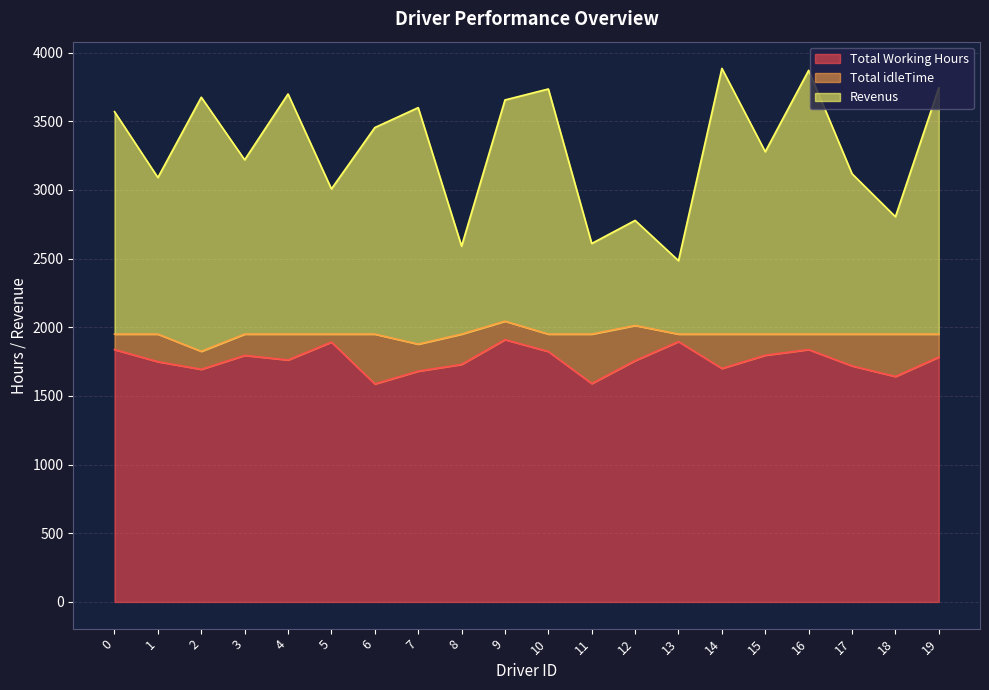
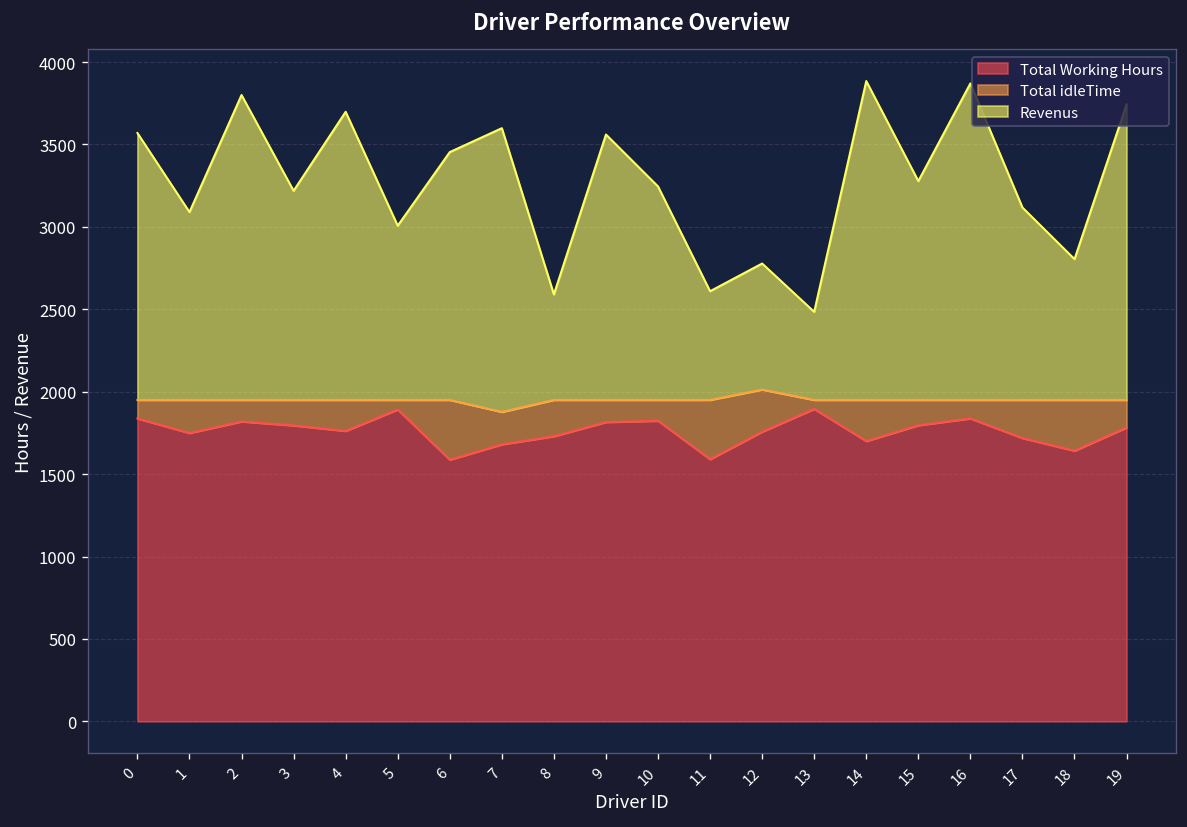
Total Working Hours, 2: 1690 -> 1820
Total Working Hours, 9: 1910 -> 1820
Revenus, 10: 3730 -> 3250
